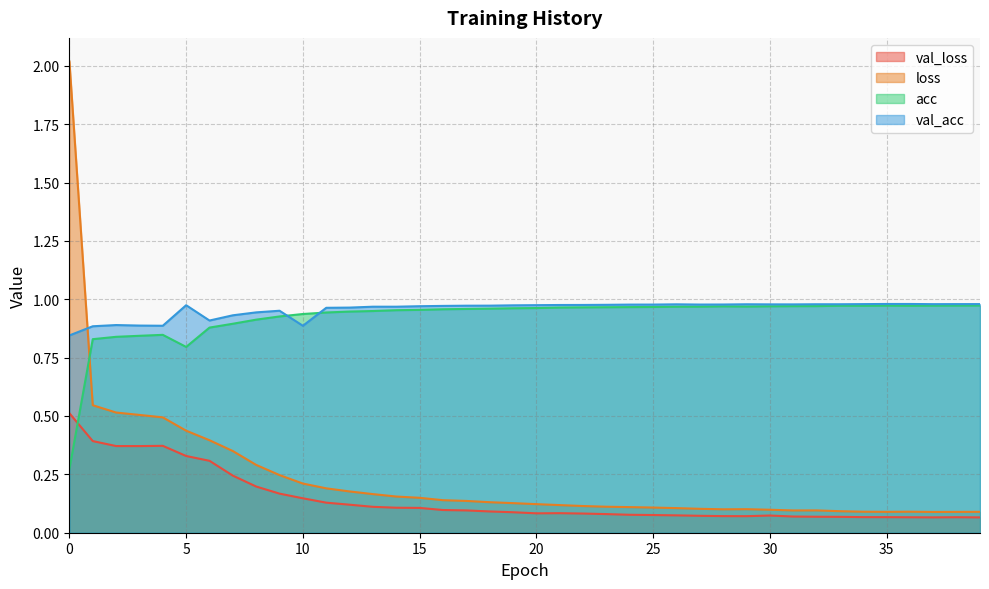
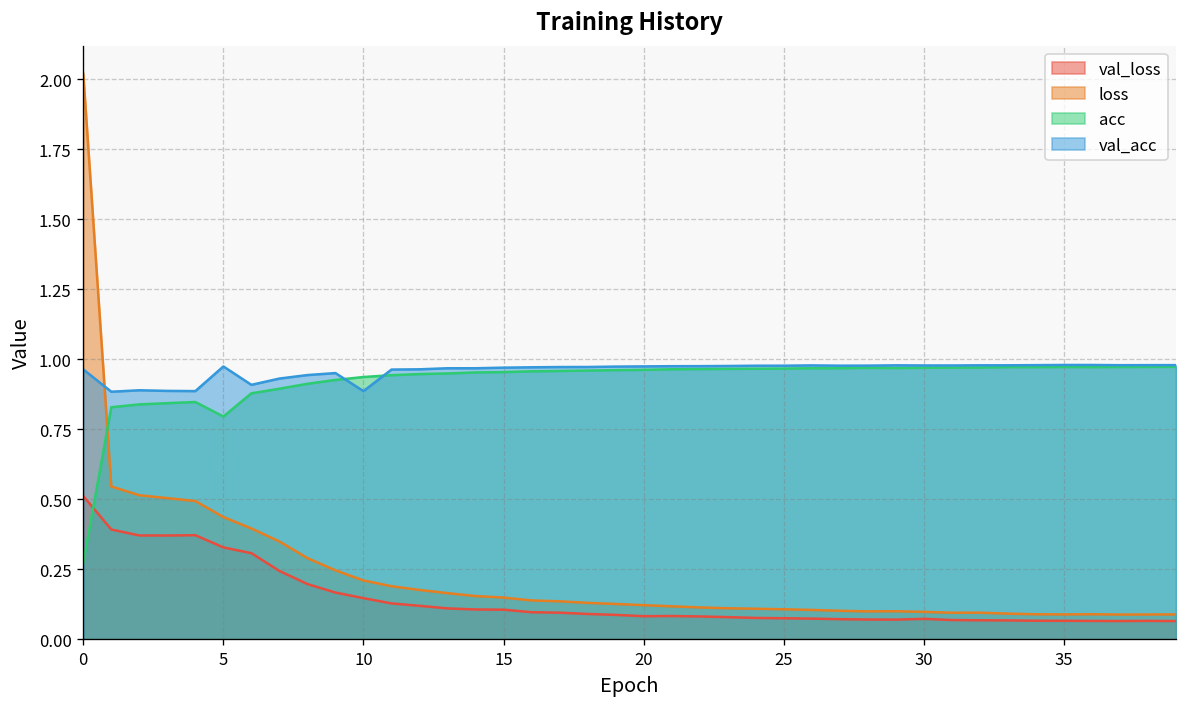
val_acc, 0: 0.85 -> 0.96
